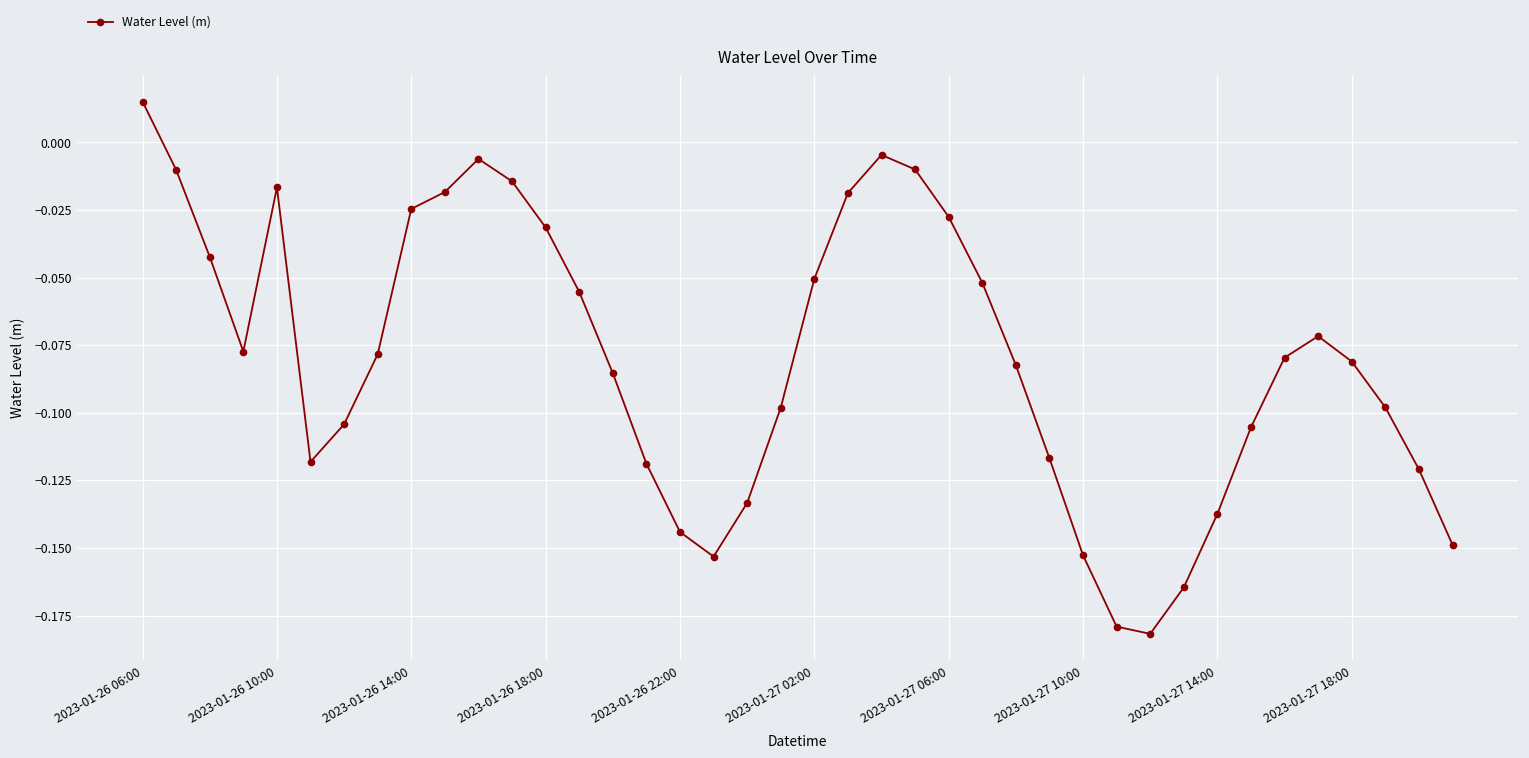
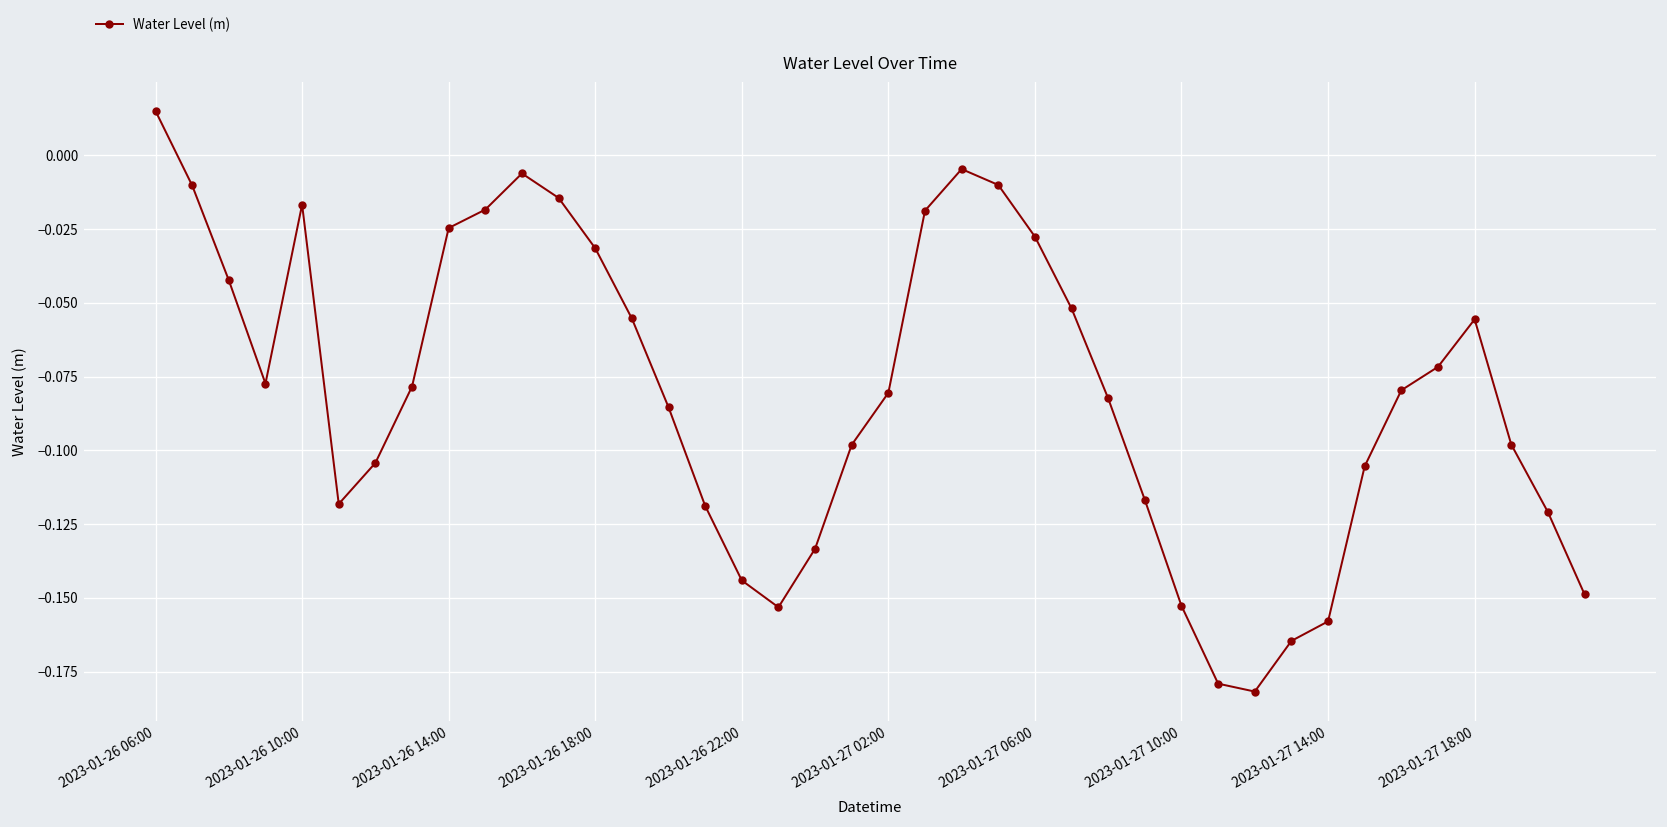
2023-01-27 02:00: -0.050 -> -0.080
2023-01-27 14:00: -0.137 -> -0.158
2023-01-27 18:00: -0.081 -> -0.056
